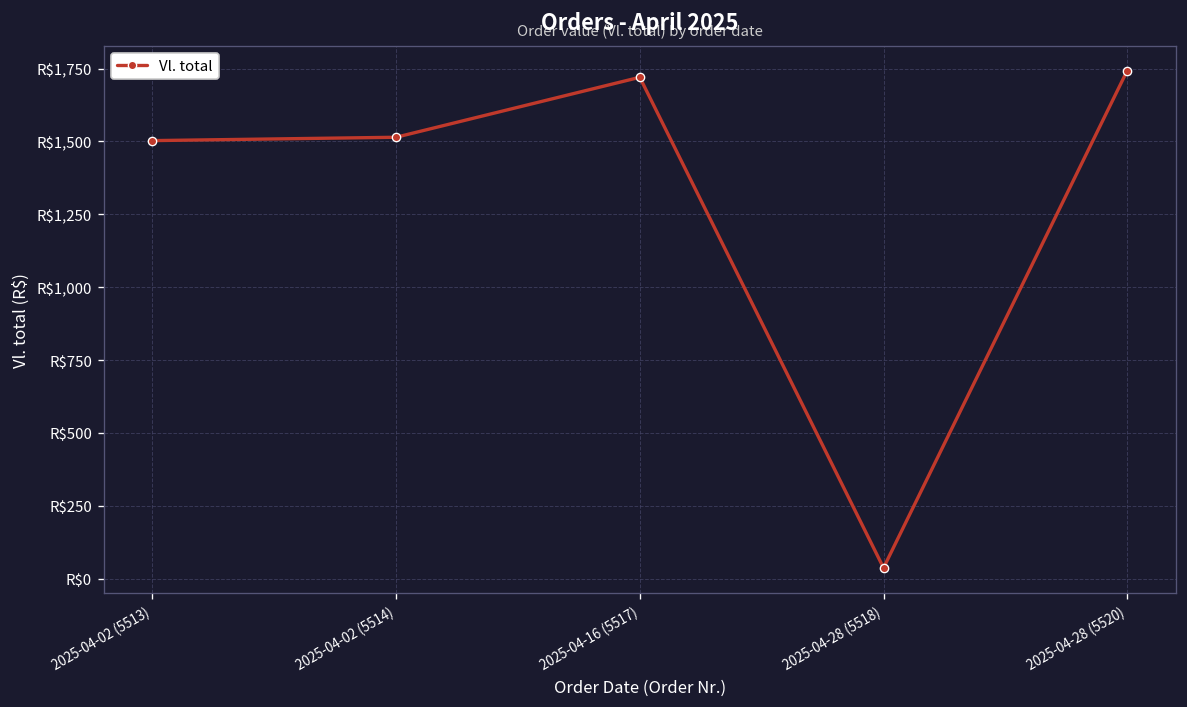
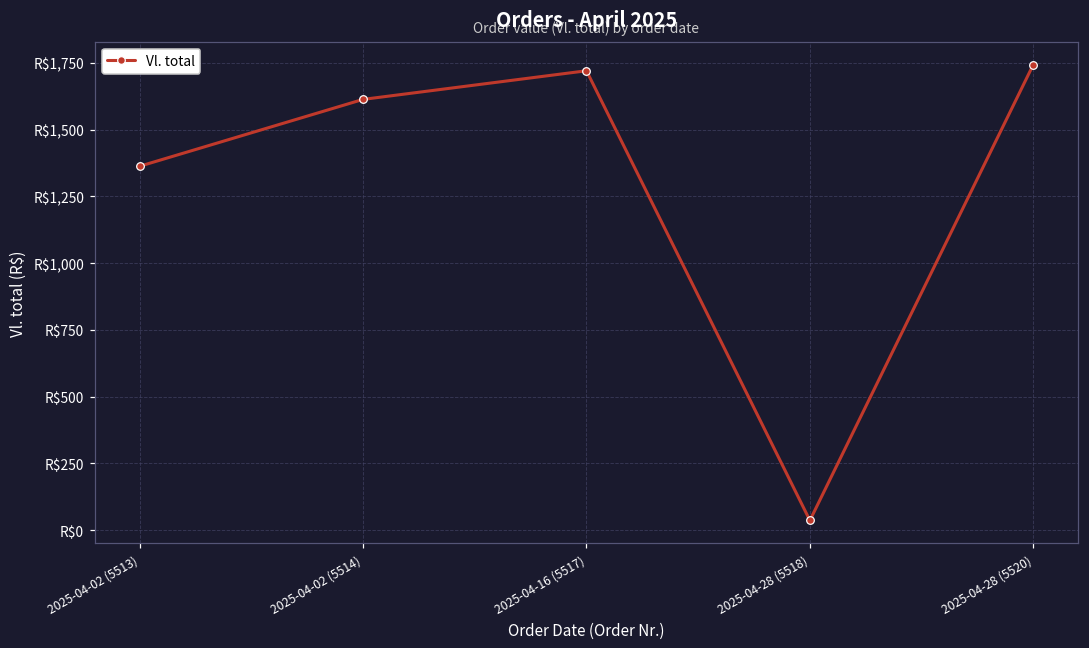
2025-04-02 (5513): R$1,500 -> R$1,360
2025-04-02 (5514): R$1,510 -> R$1,610
